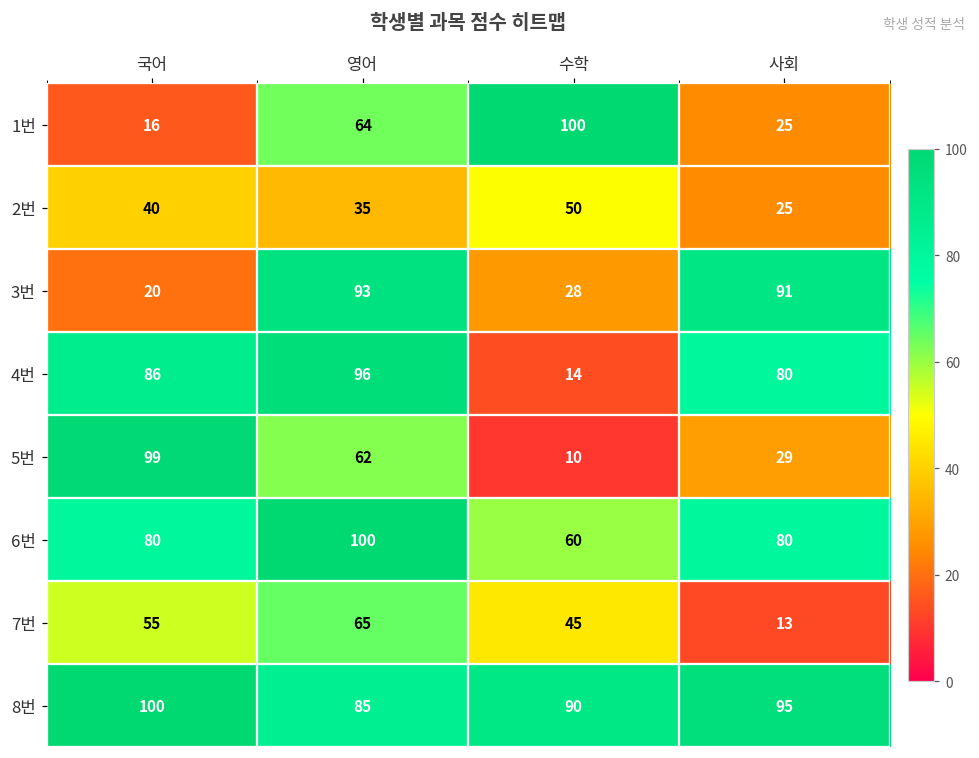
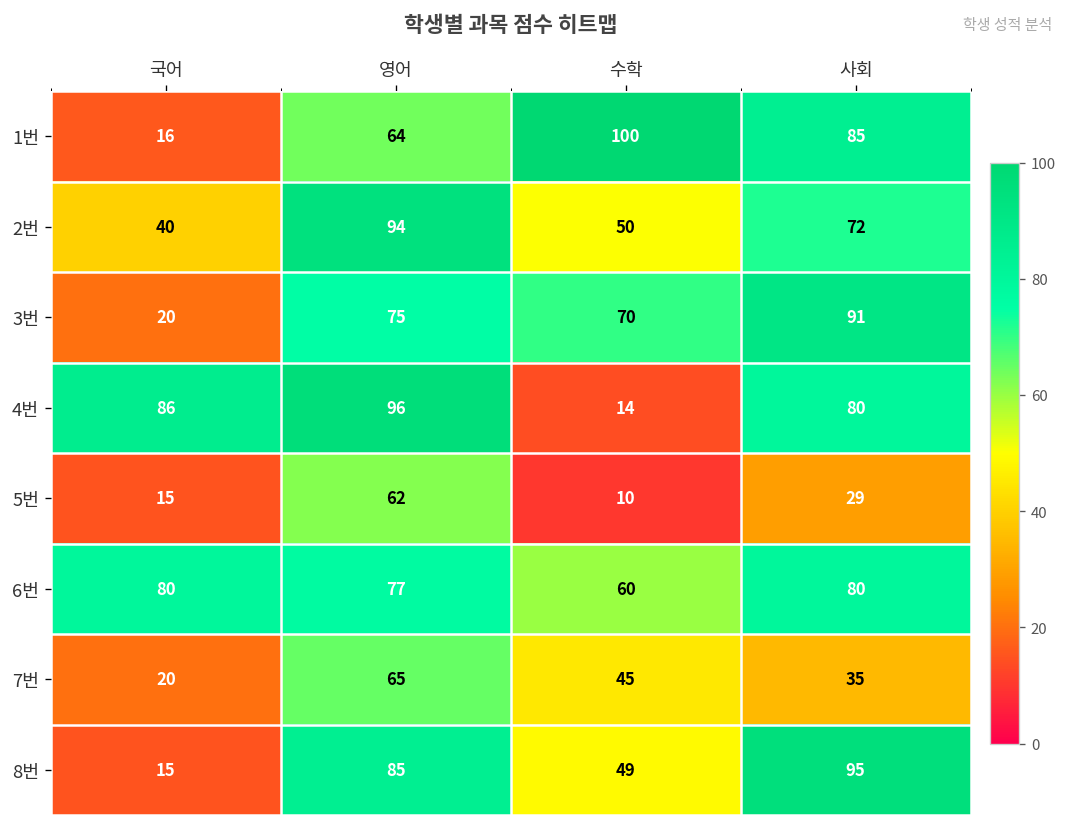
1번, 사회: 25 -> 85
2번, 영어: 35 -> 94
2번, 사회: 25 -> 72
3번, 영어: 93 -> 75
3번, 수학: 28 -> 70
5번, 국어: 99 -> 15
6번, 영어: 100 -> 77
7번, 국어: 55 -> 20
7번, 사회: 13 -> 35
8번, 국어: 100 -> 15
8번, 수학: 90 -> 49
